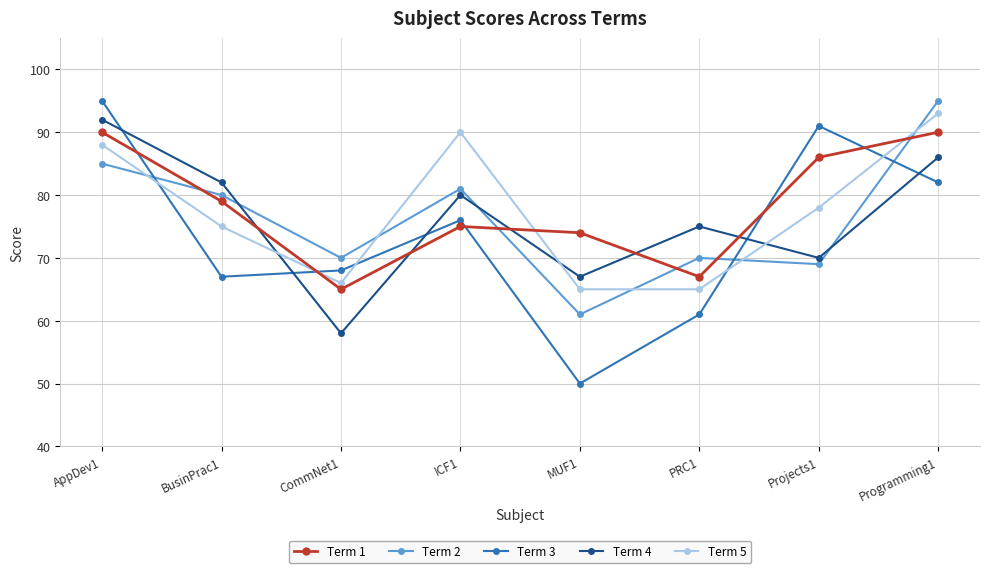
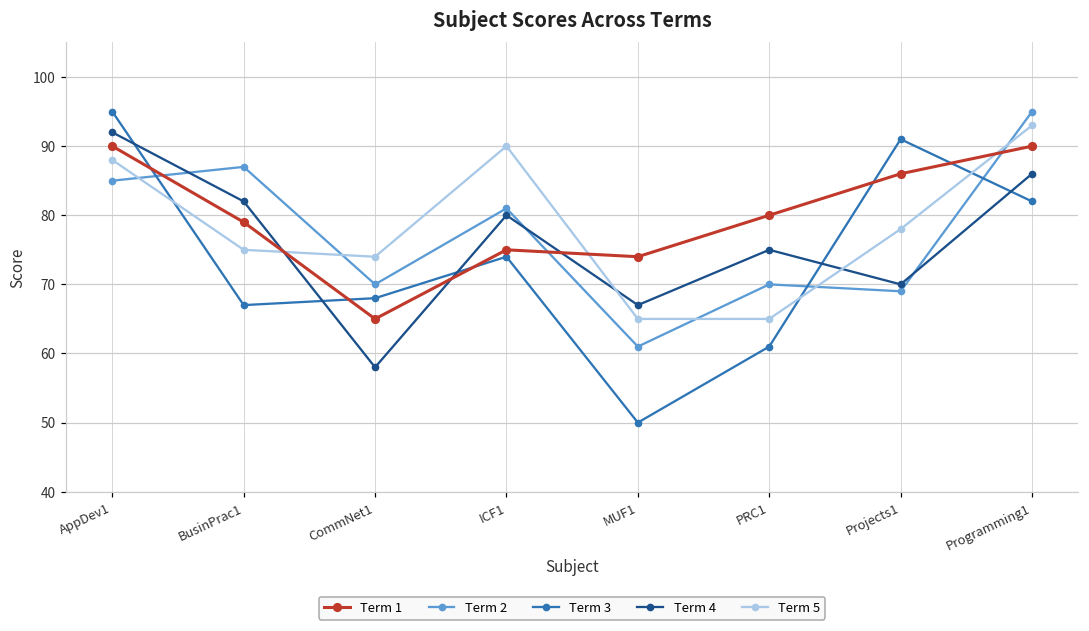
Term 2, BusinPrac1: 80 -> 87
Term 5, CommNet1: 66 -> 74
Term 3, ICF1: 76 -> 74
Term 1, PRC1: 67 -> 80
